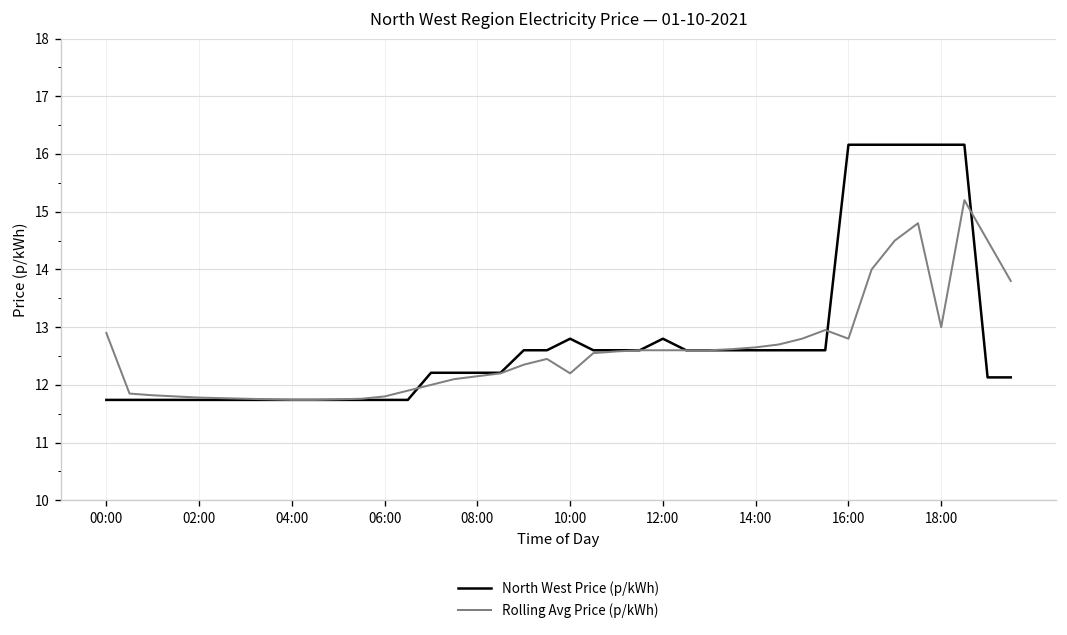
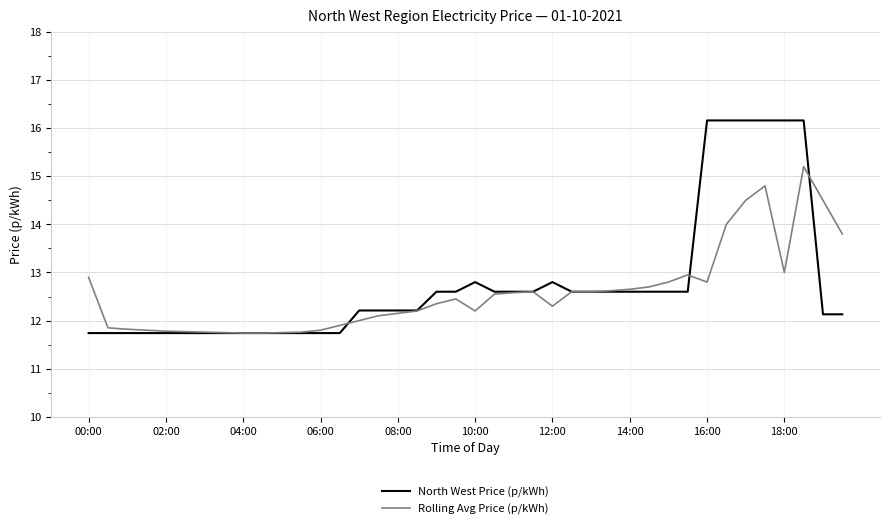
Rolling Avg Price (p/kWh), 12:00: 12.6 -> 12.3
